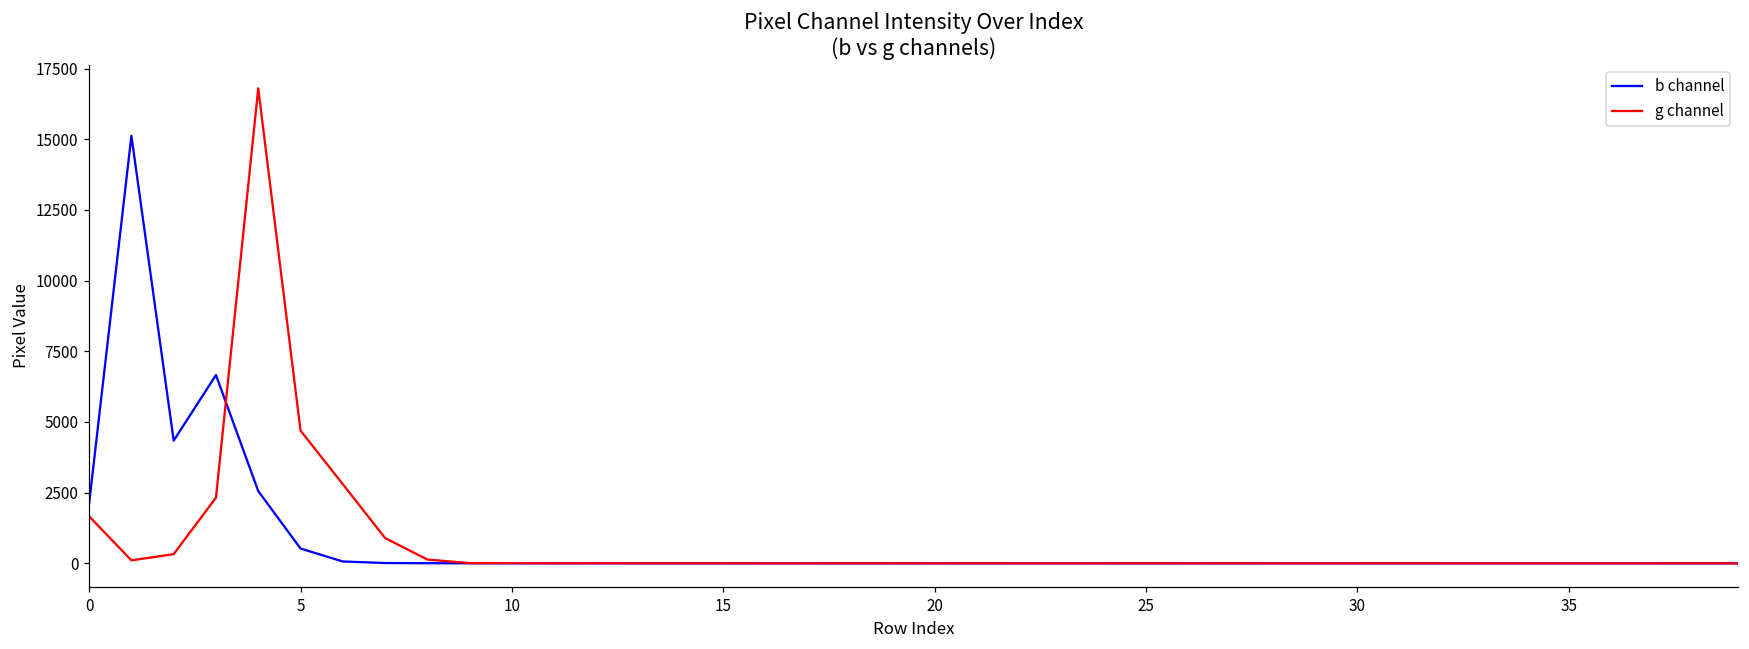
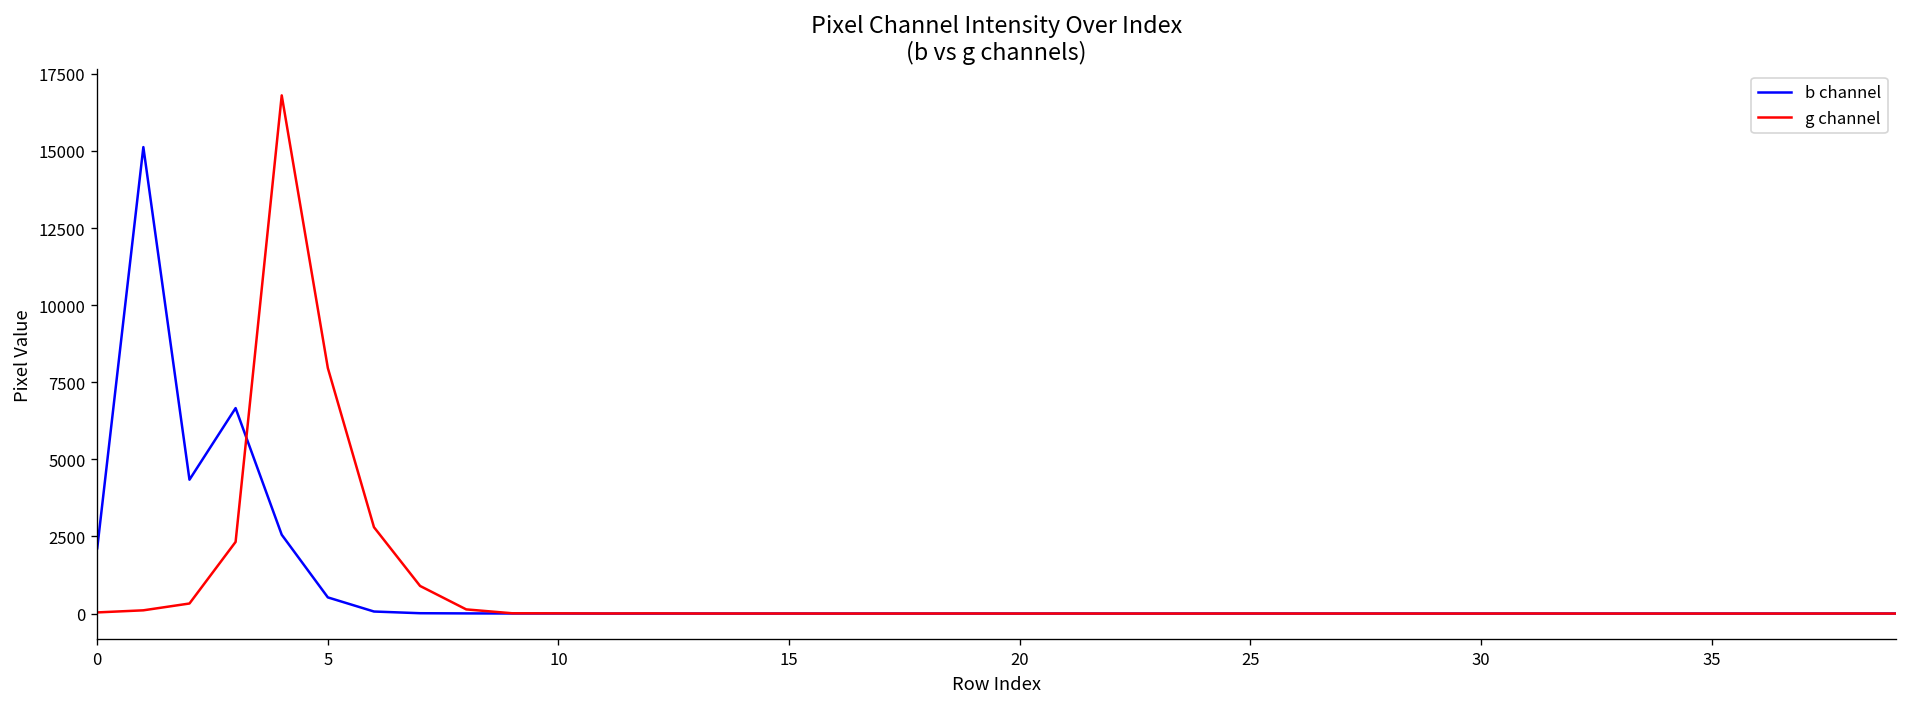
g channel, 0: 1700 -> 0
g channel, 5: 4700 -> 8000
